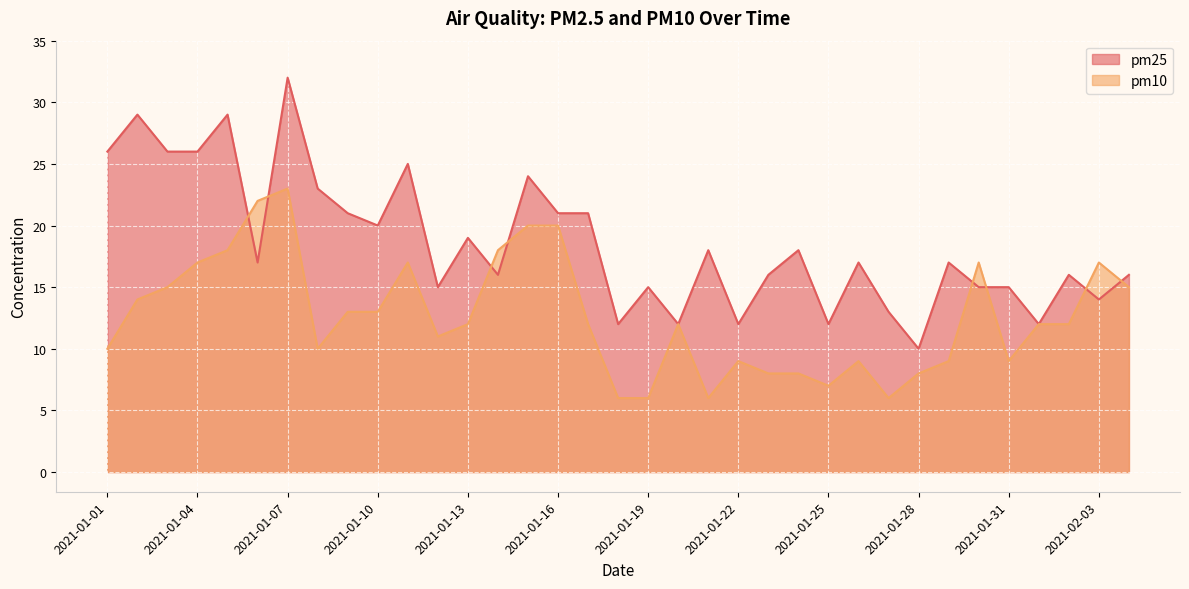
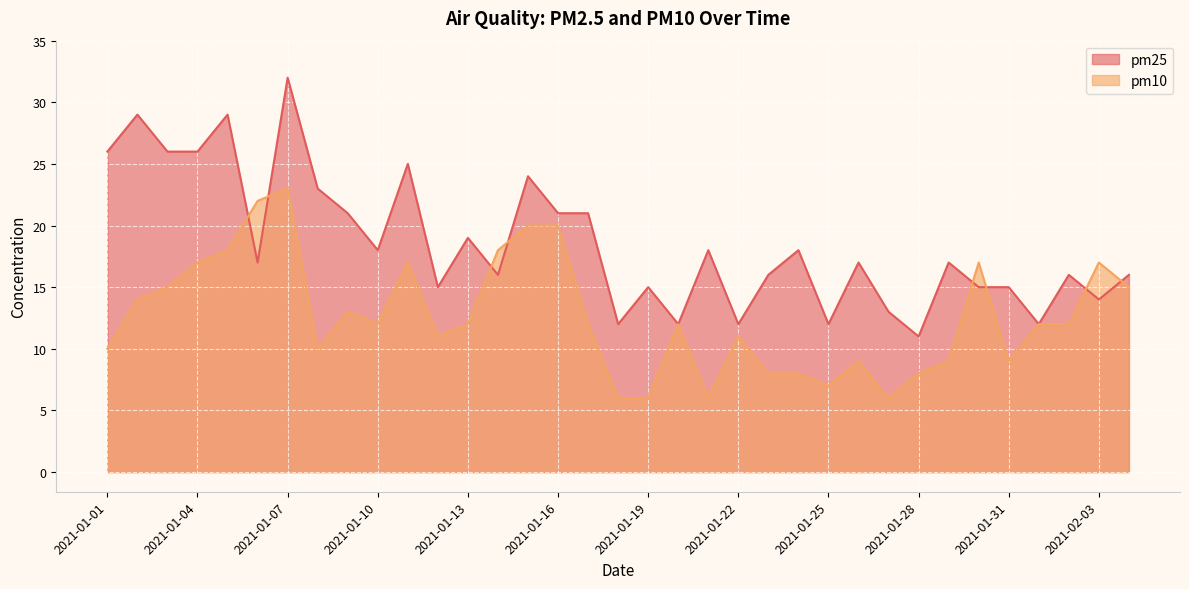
pm25, 2021-01-10: 20 -> 18
pm10, 2021-01-10: 13 -> 12
pm10, 2021-01-22: 9 -> 11
pm25, 2021-01-28: 10 -> 11
